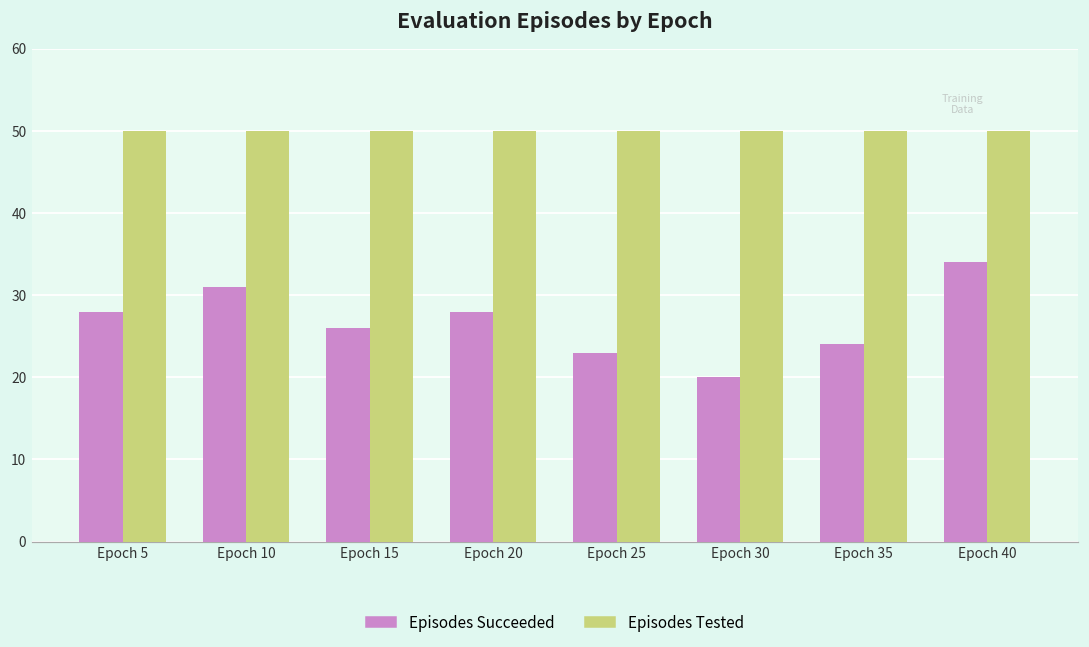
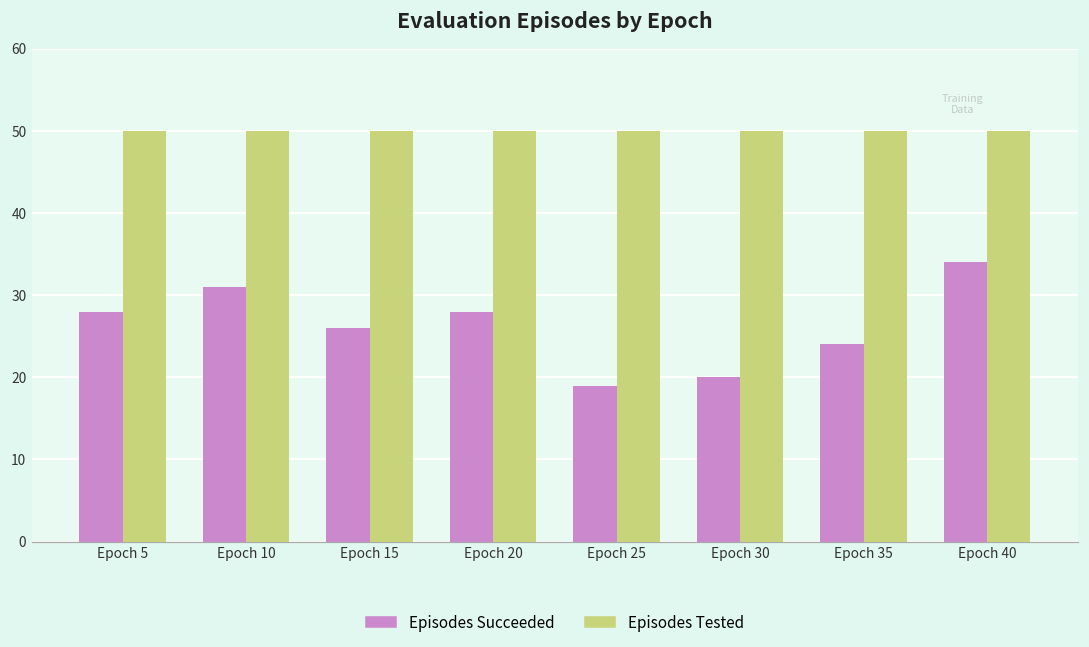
Episodes Succeeded, Epoch 25: 23 -> 19
